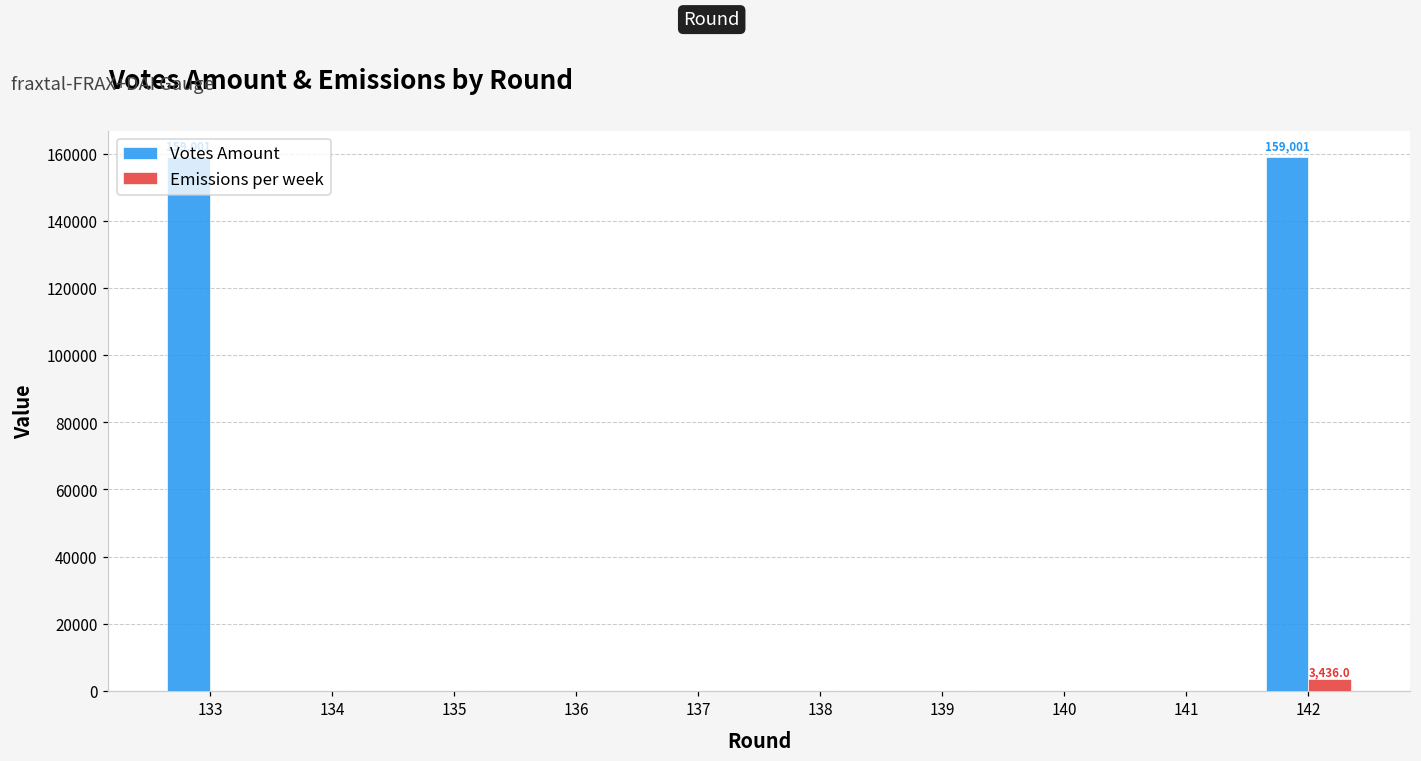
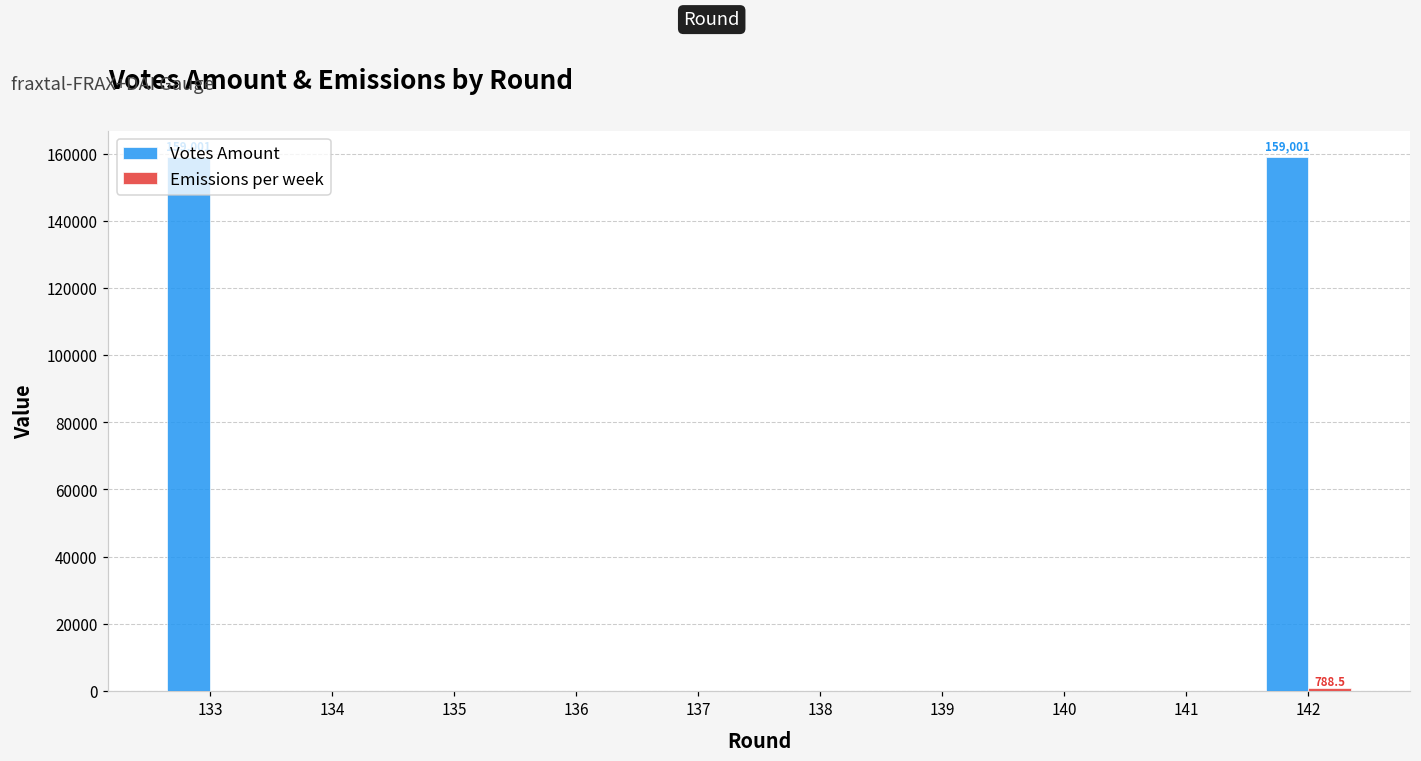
Emissions per week, 142: 3,436.0 -> 788.5
